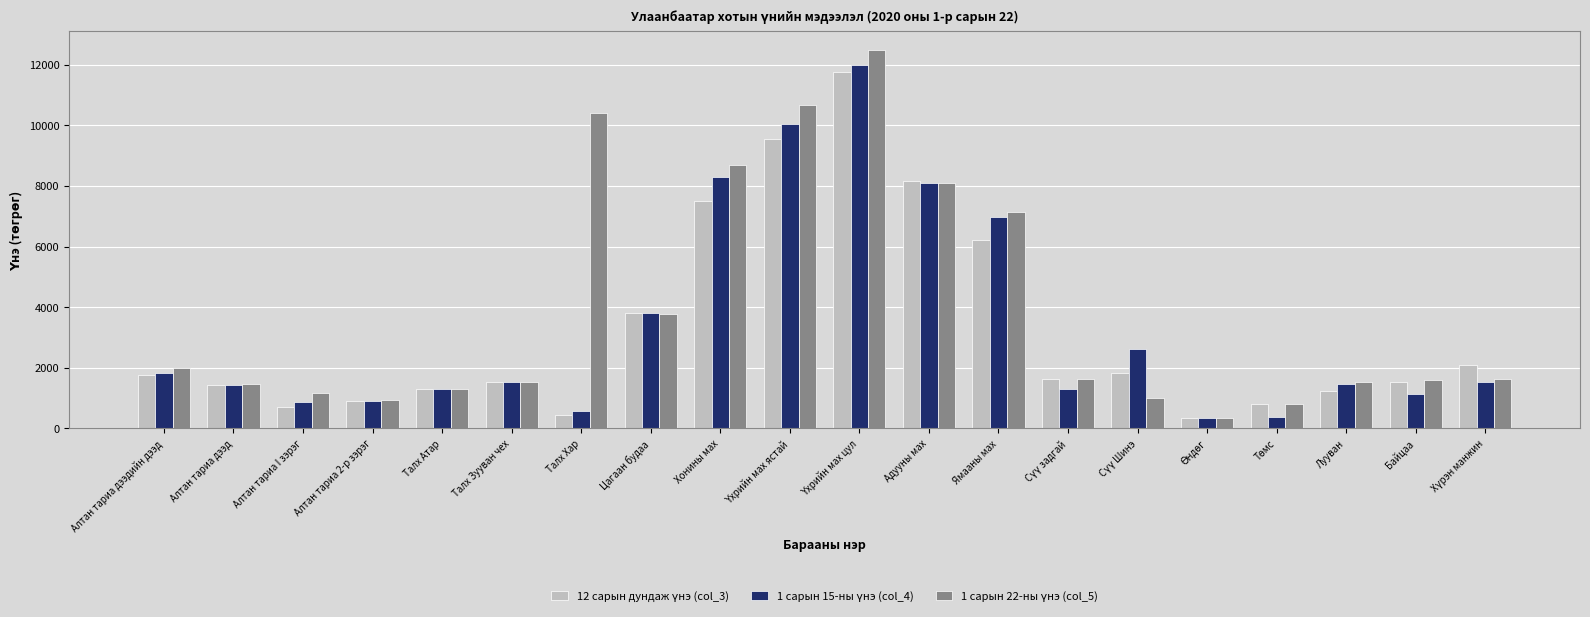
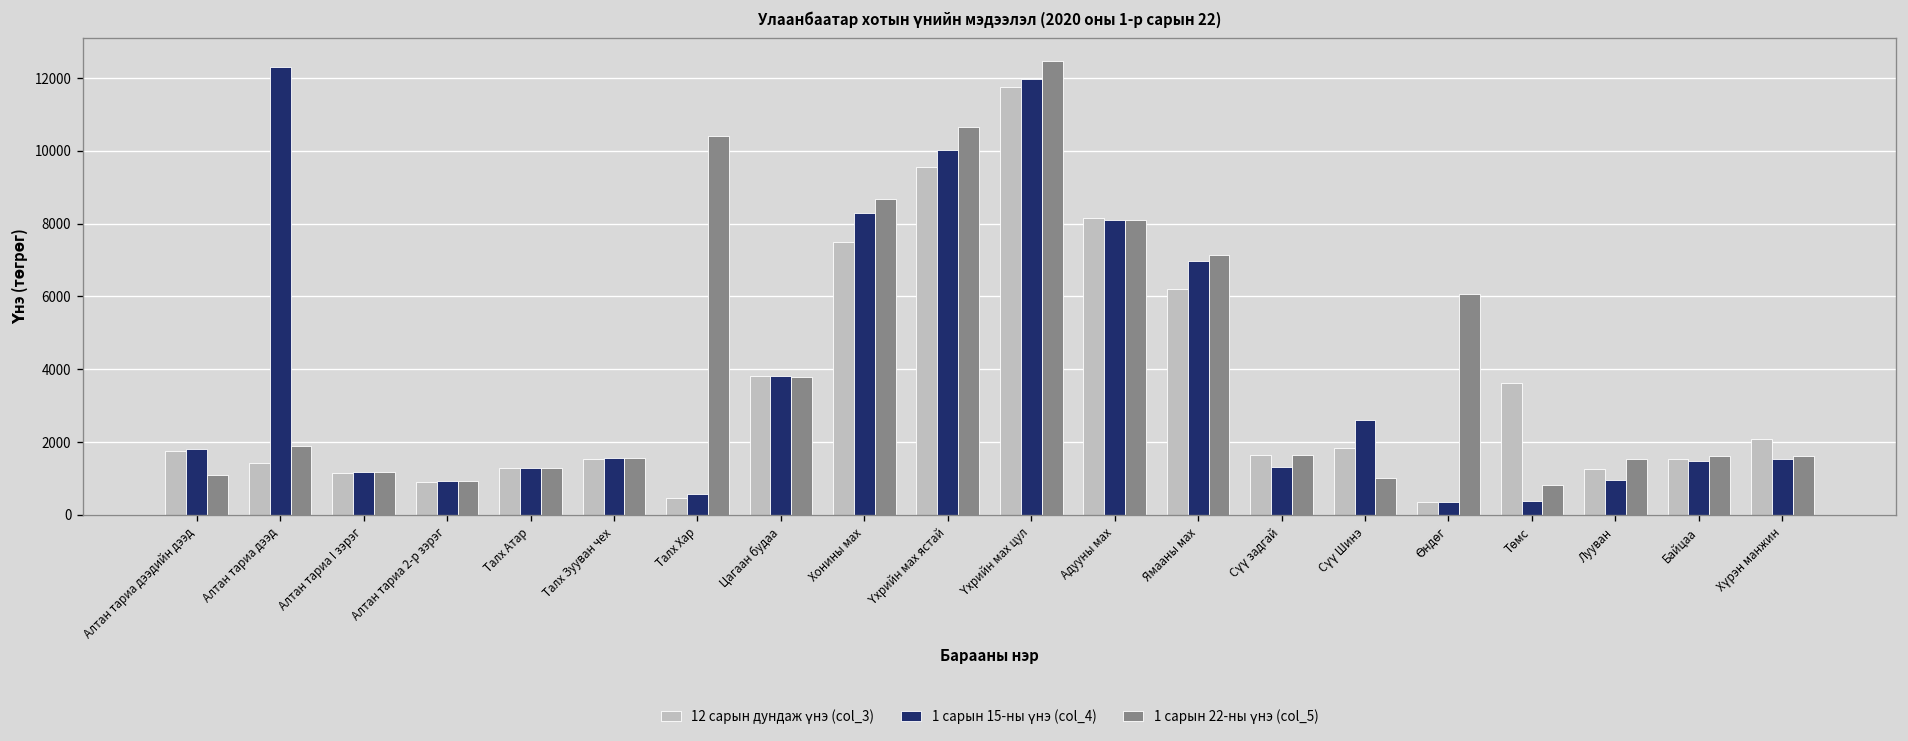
1 сарын 22-ны үнэ (col_5), Алтан тариа дээдийн дээд: 2000 -> 1100
1 сарын 15-ны үнэ (col_4), Алтан тариа дээд: 1400 -> 12300
1 сарын 22-ны үнэ (col_5), Алтан тариа дээд: 1500 -> 1900
12 сарын дундаж үнэ (col_3), Алтан тариа I зэрэг: 700 -> 1200
1 сарын 15-ны үнэ (col_4), Алтан тариа I зэрэг: 900 -> 1200
1 сарын 22-ны үнэ (col_5), Өндөг: 300 -> 6100
12 сарын дундаж үнэ (col_3), Төмс: 800 -> 3600
1 сарын 15-ны үнэ (col_4), Лууван: 1500 -> 1000
1 сарын 15-ны үнэ (col_4), Байцаа: 1100 -> 1500
